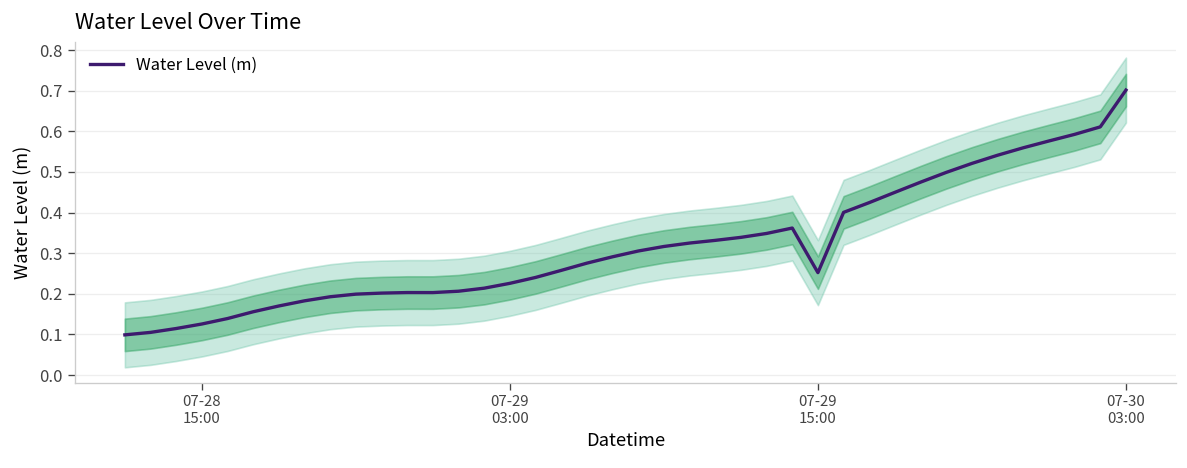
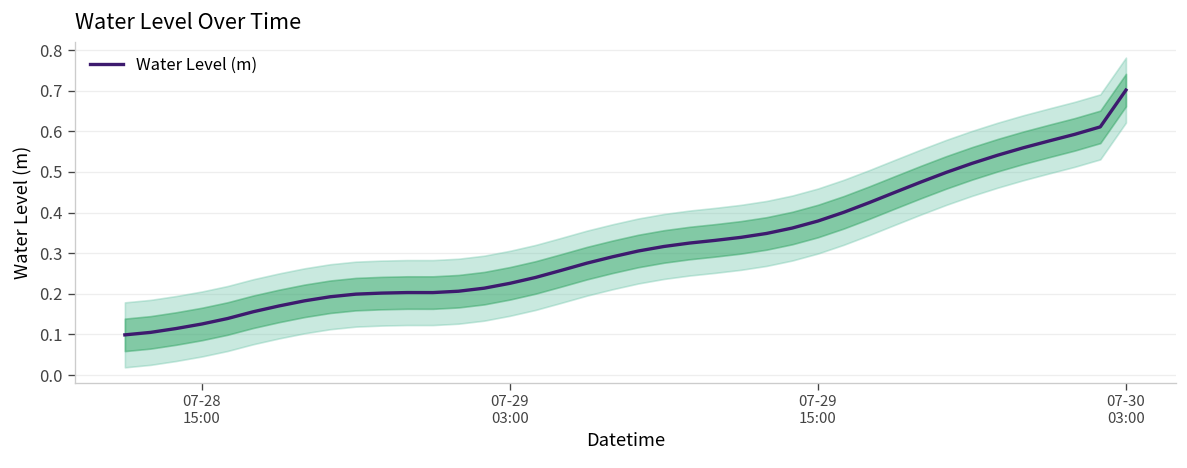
Water Level (m), 07-29 15:00: 0.25 -> 0.38
